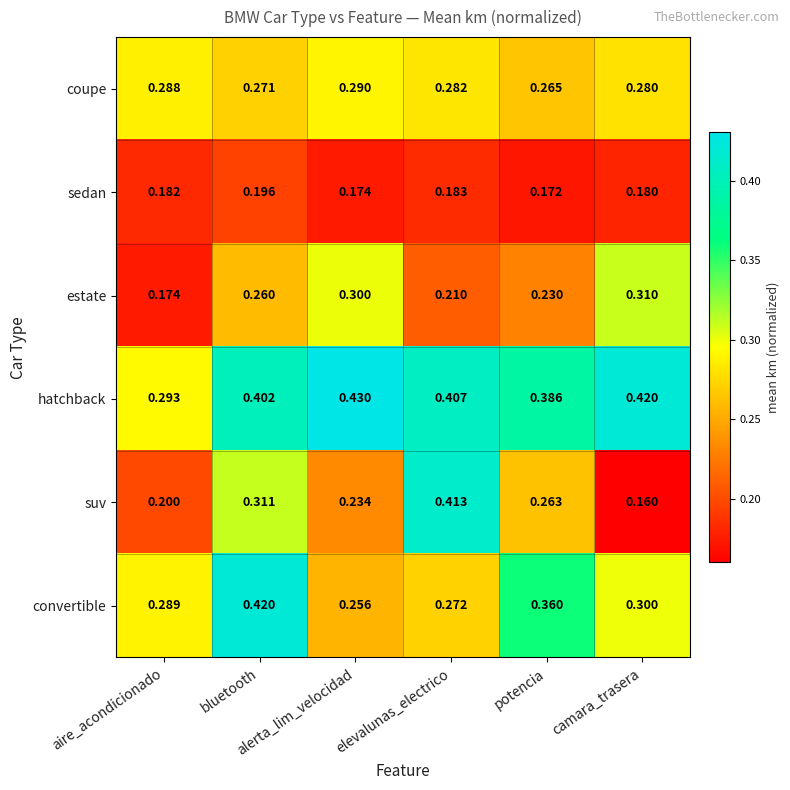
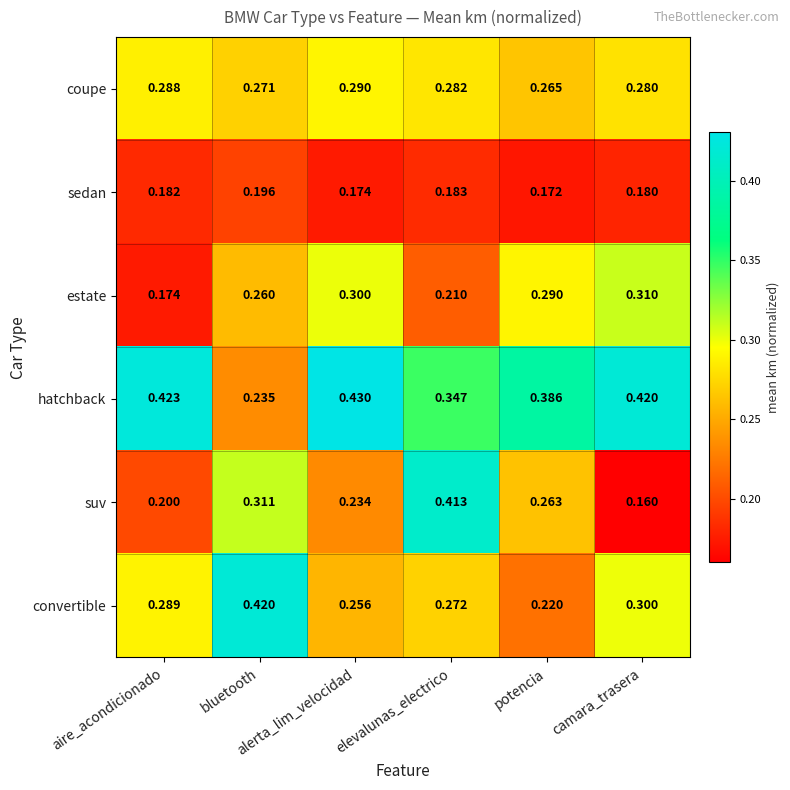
estate, potencia: 0.230 -> 0.290
hatchback, aire_acondicionado: 0.293 -> 0.423
hatchback, bluetooth: 0.402 -> 0.235
hatchback, elevalunas_electrico: 0.407 -> 0.347
convertible, potencia: 0.360 -> 0.220
